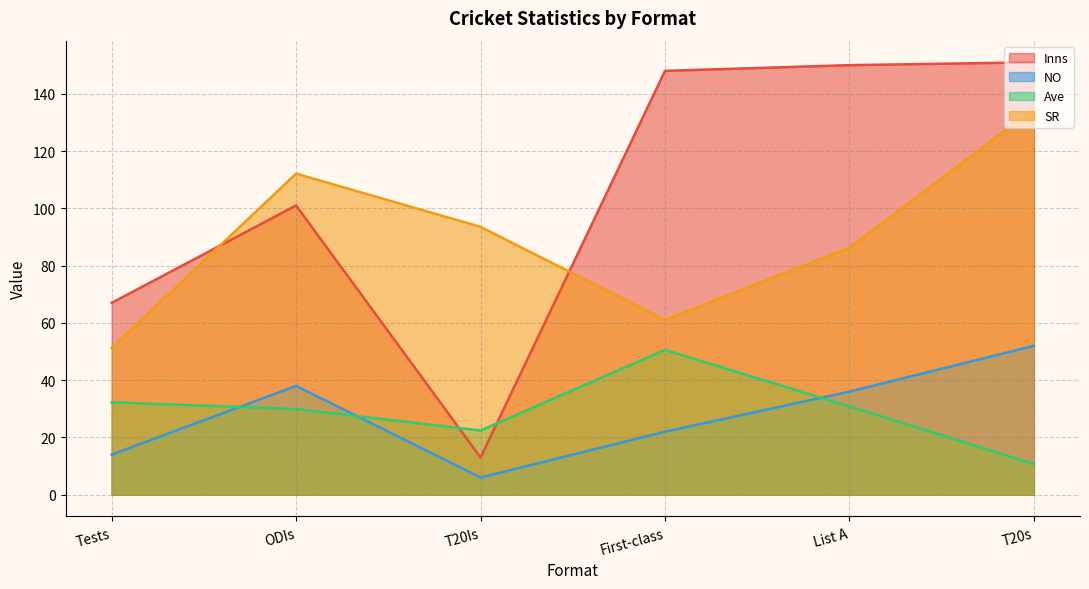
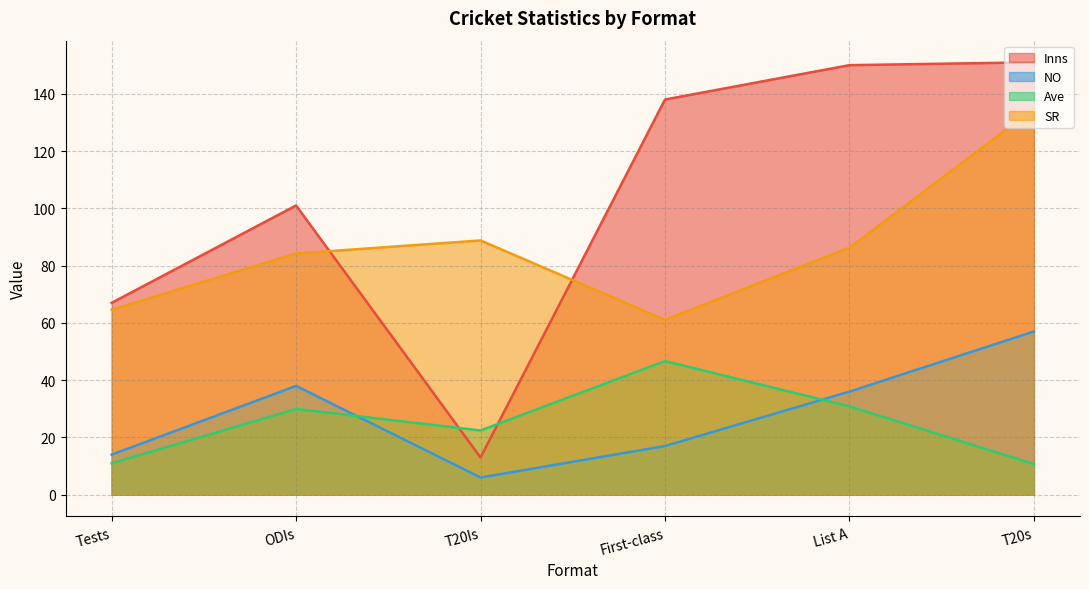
Ave, Tests: 32 -> 11
SR, Tests: 51 -> 65
SR, ODIs: 112 -> 84
SR, T20Is: 94 -> 89
Inns, First-class: 148 -> 138
NO, First-class: 22 -> 17
Ave, First-class: 51 -> 47
NO, T20s: 52 -> 57
